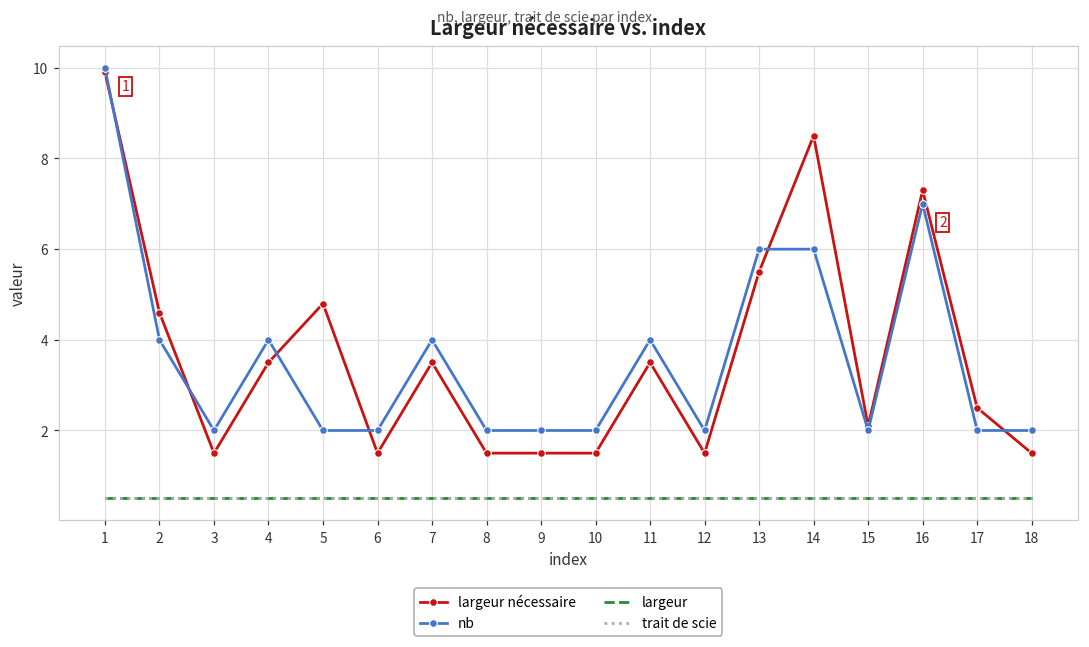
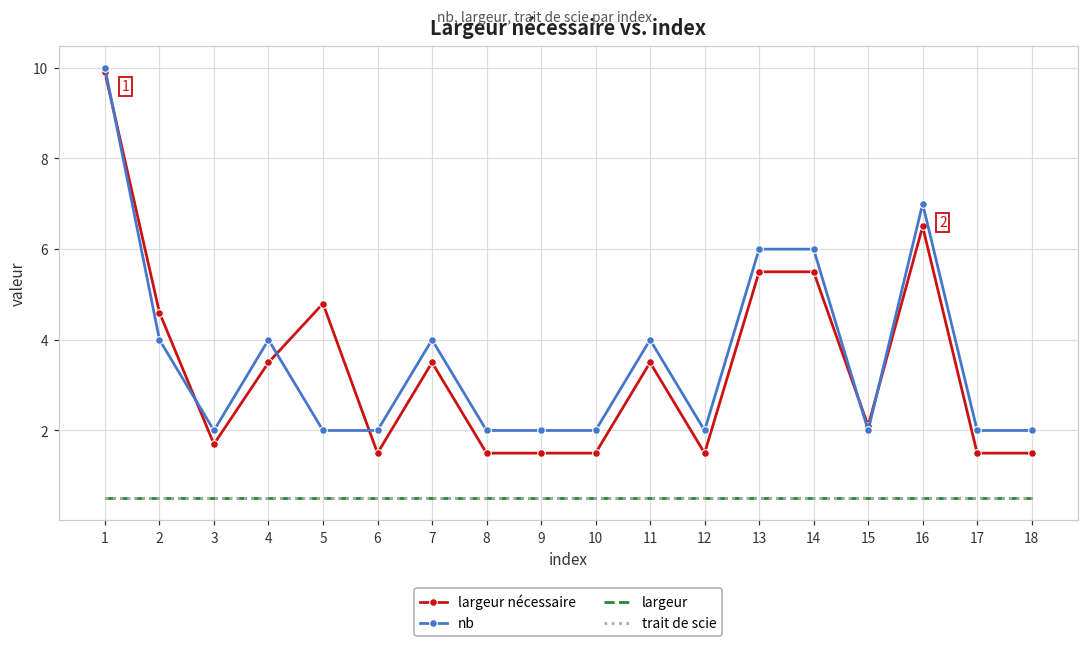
largeur nécessaire, 3: 1.5 -> 1.7
largeur nécessaire, 14: 8.5 -> 5.5
largeur nécessaire, 16: 7.3 -> 6.5
largeur nécessaire, 17: 2.5 -> 1.5
